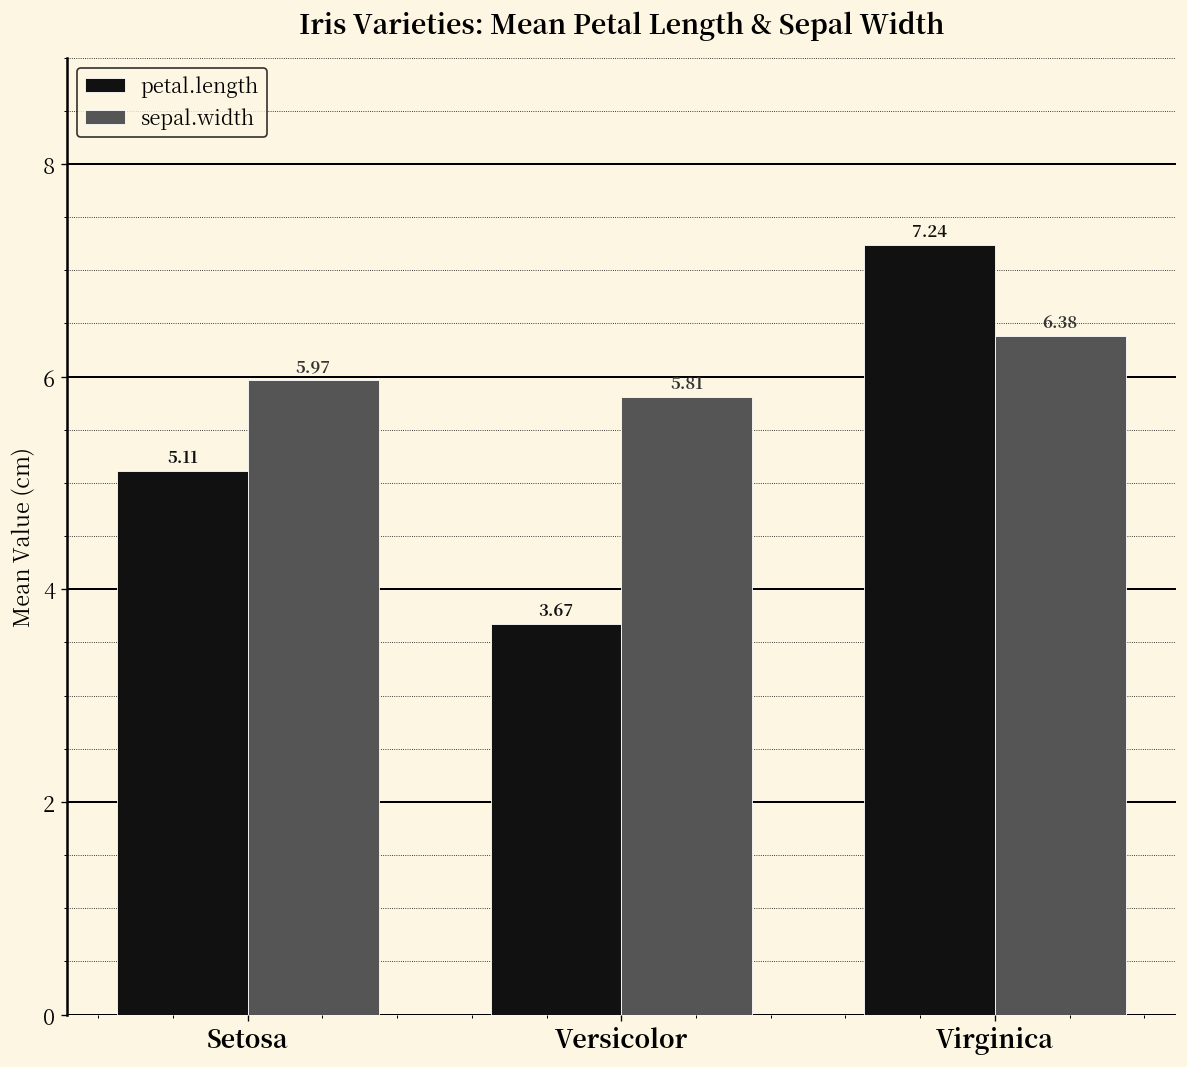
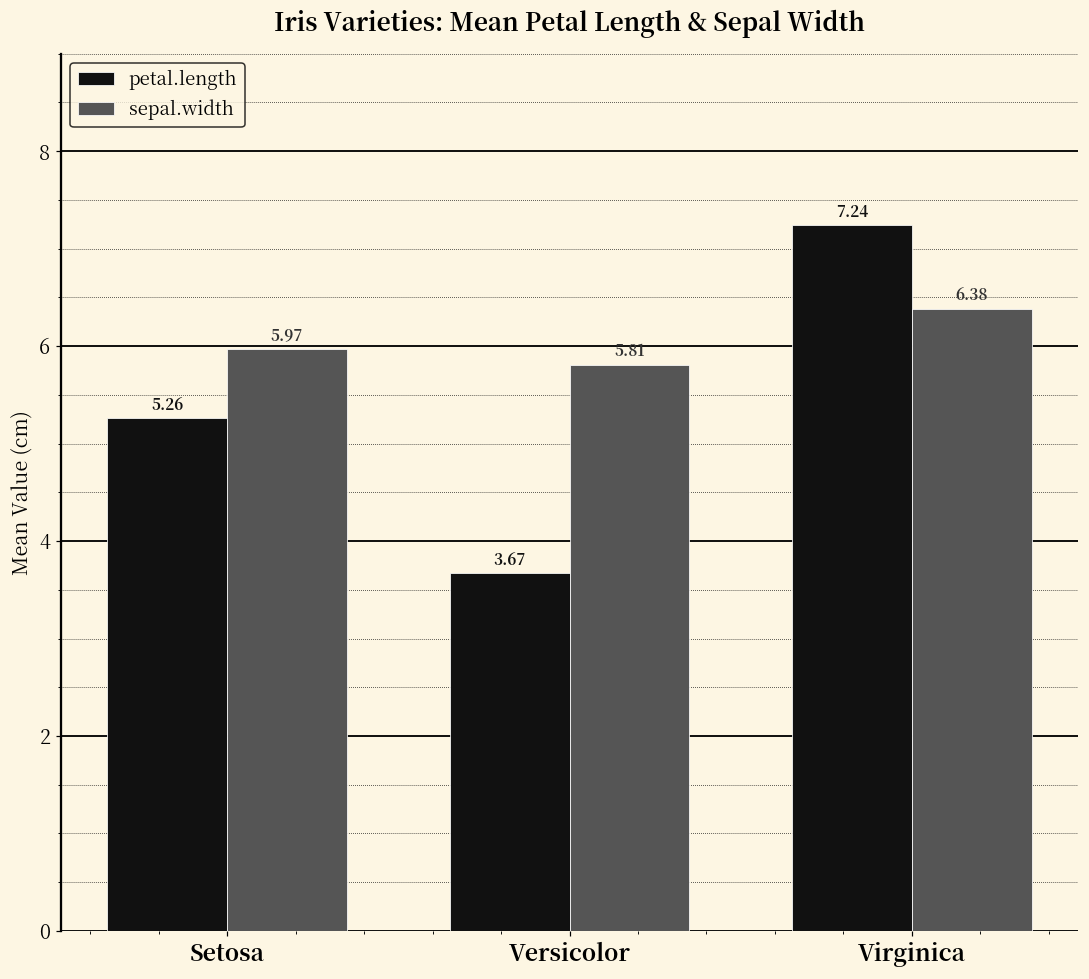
petal.length, Setosa: 5.11 -> 5.26
